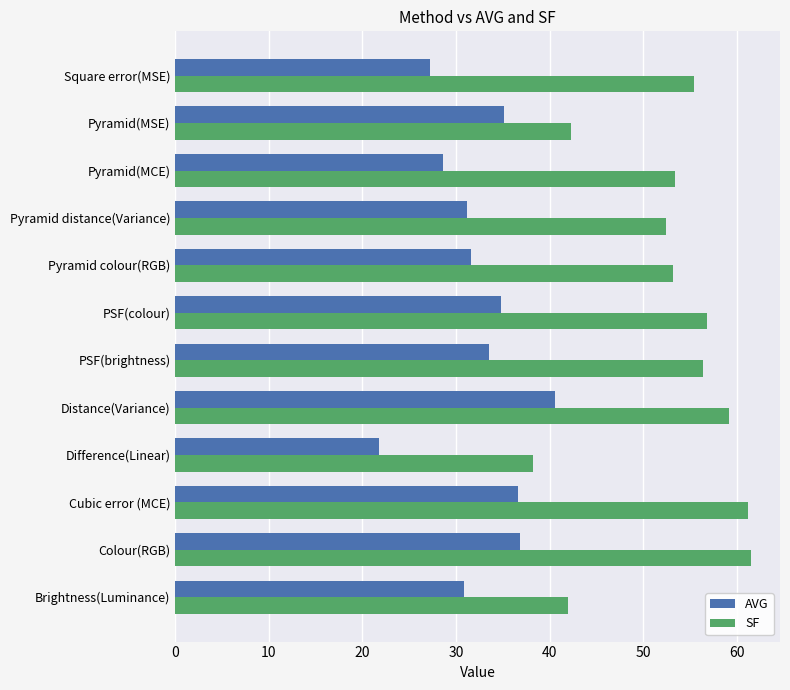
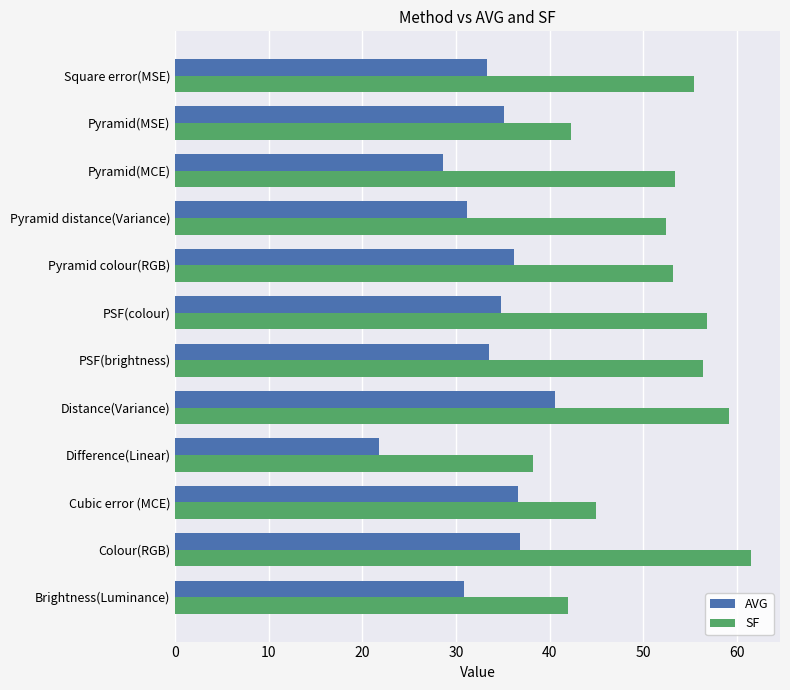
AVG, Square error(MSE): 27 -> 33
AVG, Pyramid colour(RGB): 32 -> 36
SF, Cubic error (MCE): 61 -> 45
